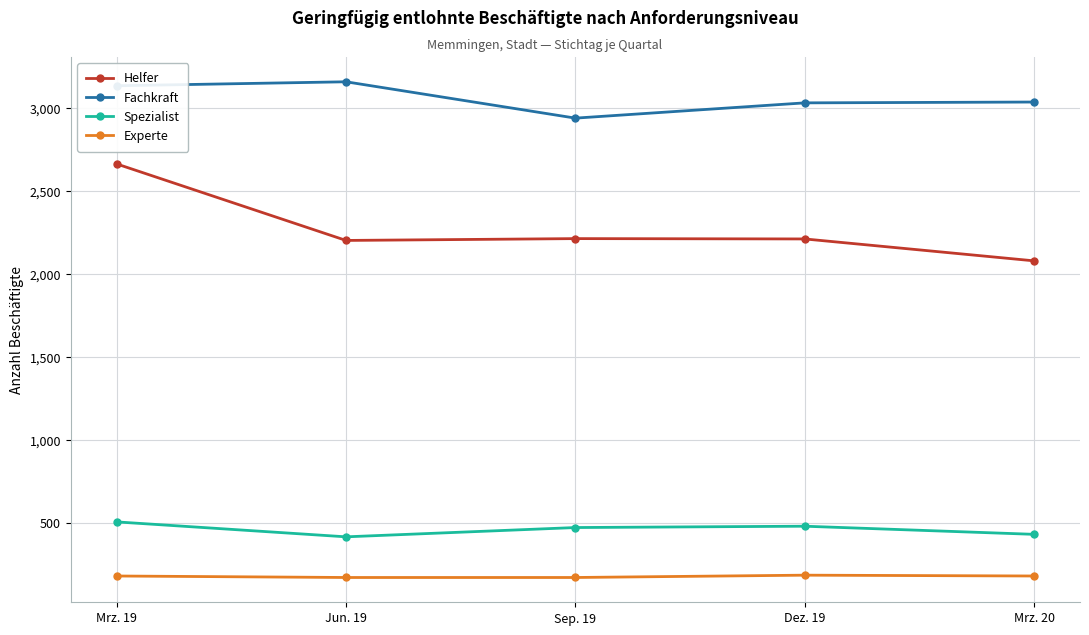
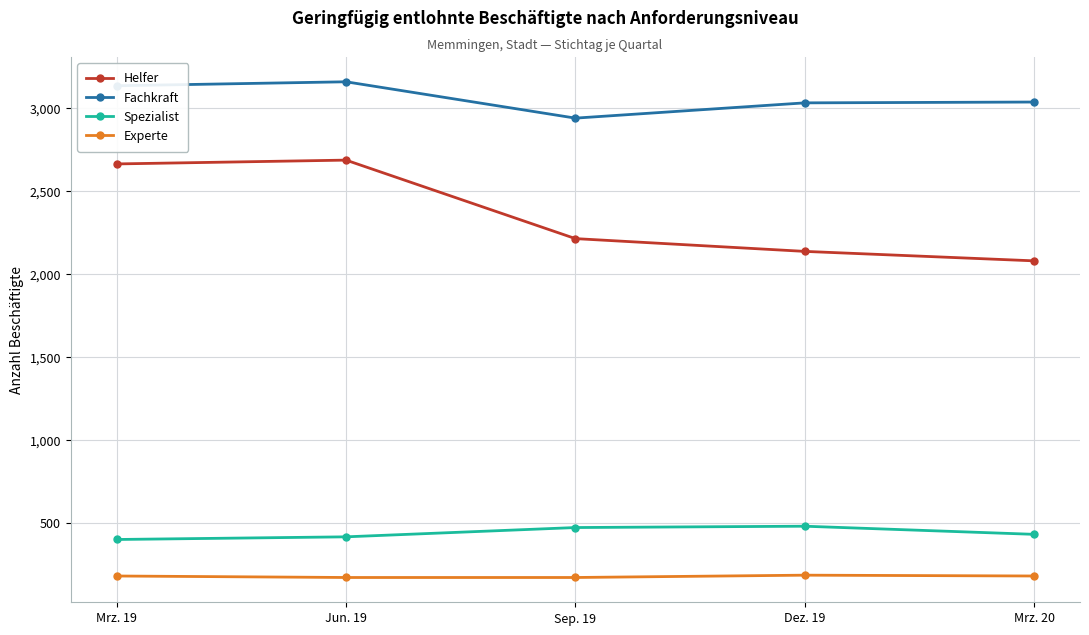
Spezialist, Mrz. 19: 510 -> 400
Helfer, Jun. 19: 2,200 -> 2,690
Helfer, Dez. 19: 2,210 -> 2,140
